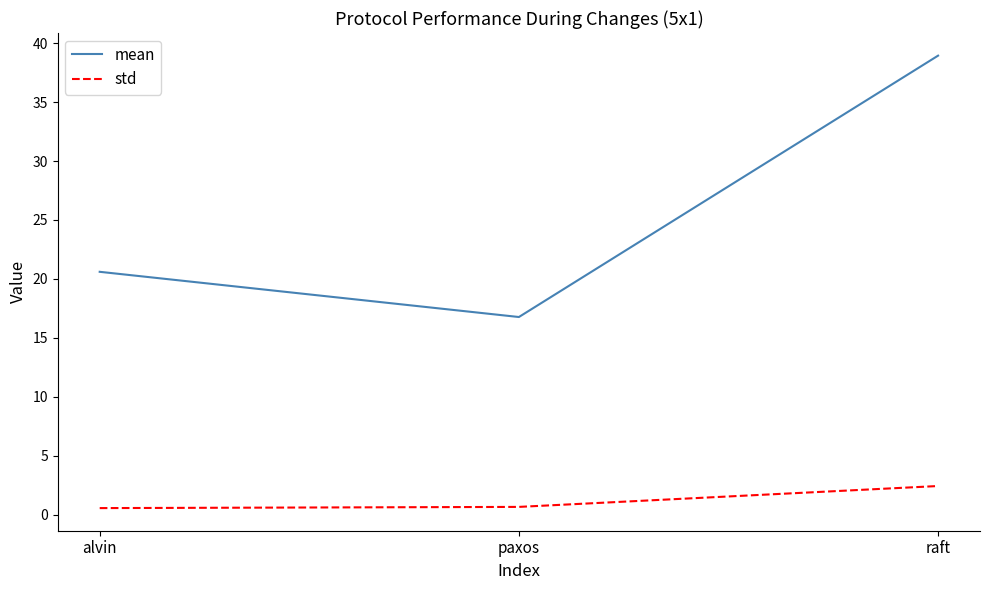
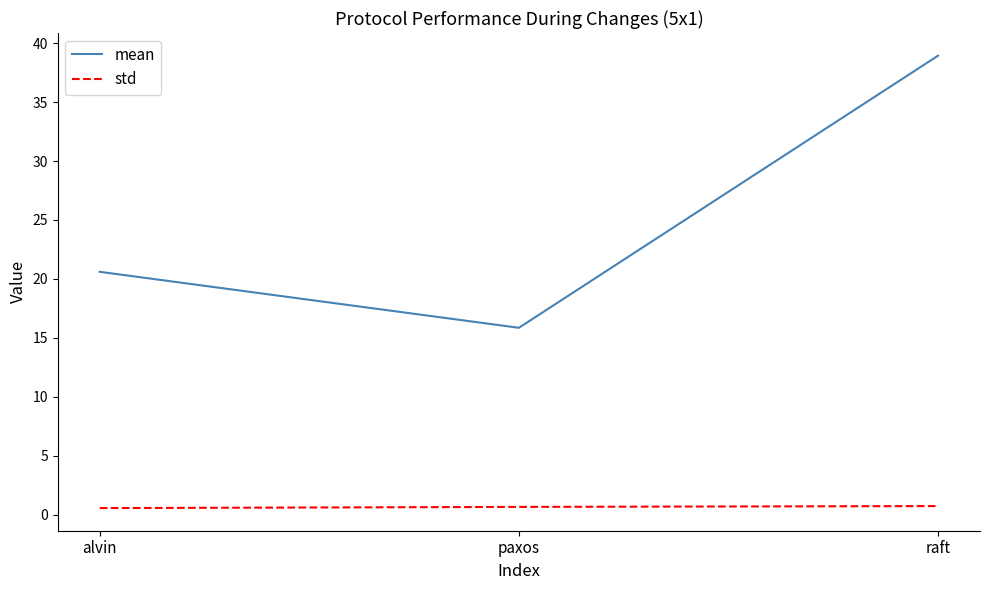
mean, paxos: 16.8 -> 15.9
std, raft: 2.4 -> 0.7
